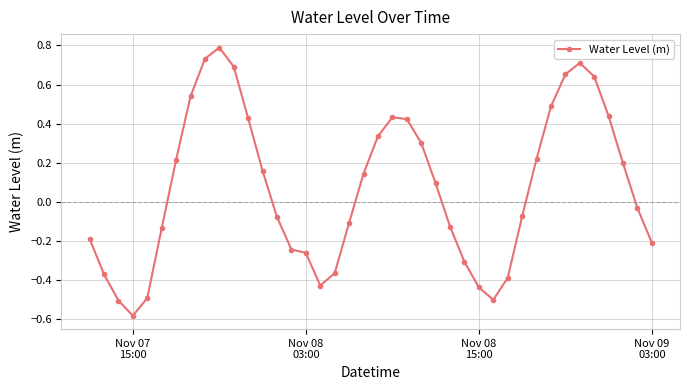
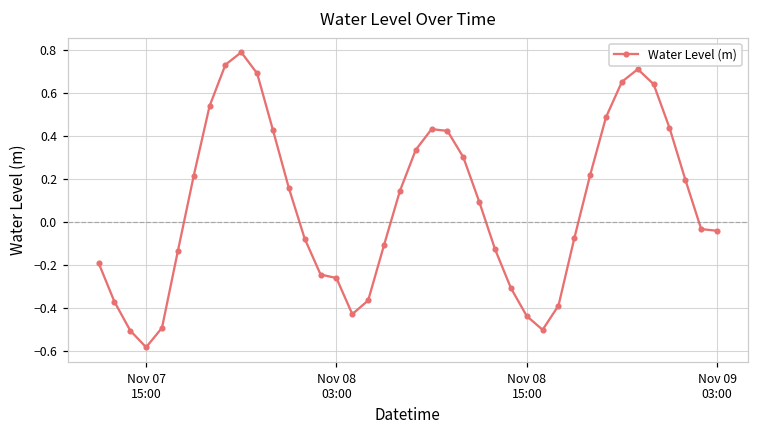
Nov 09 03:00: -0.21 -> -0.04
